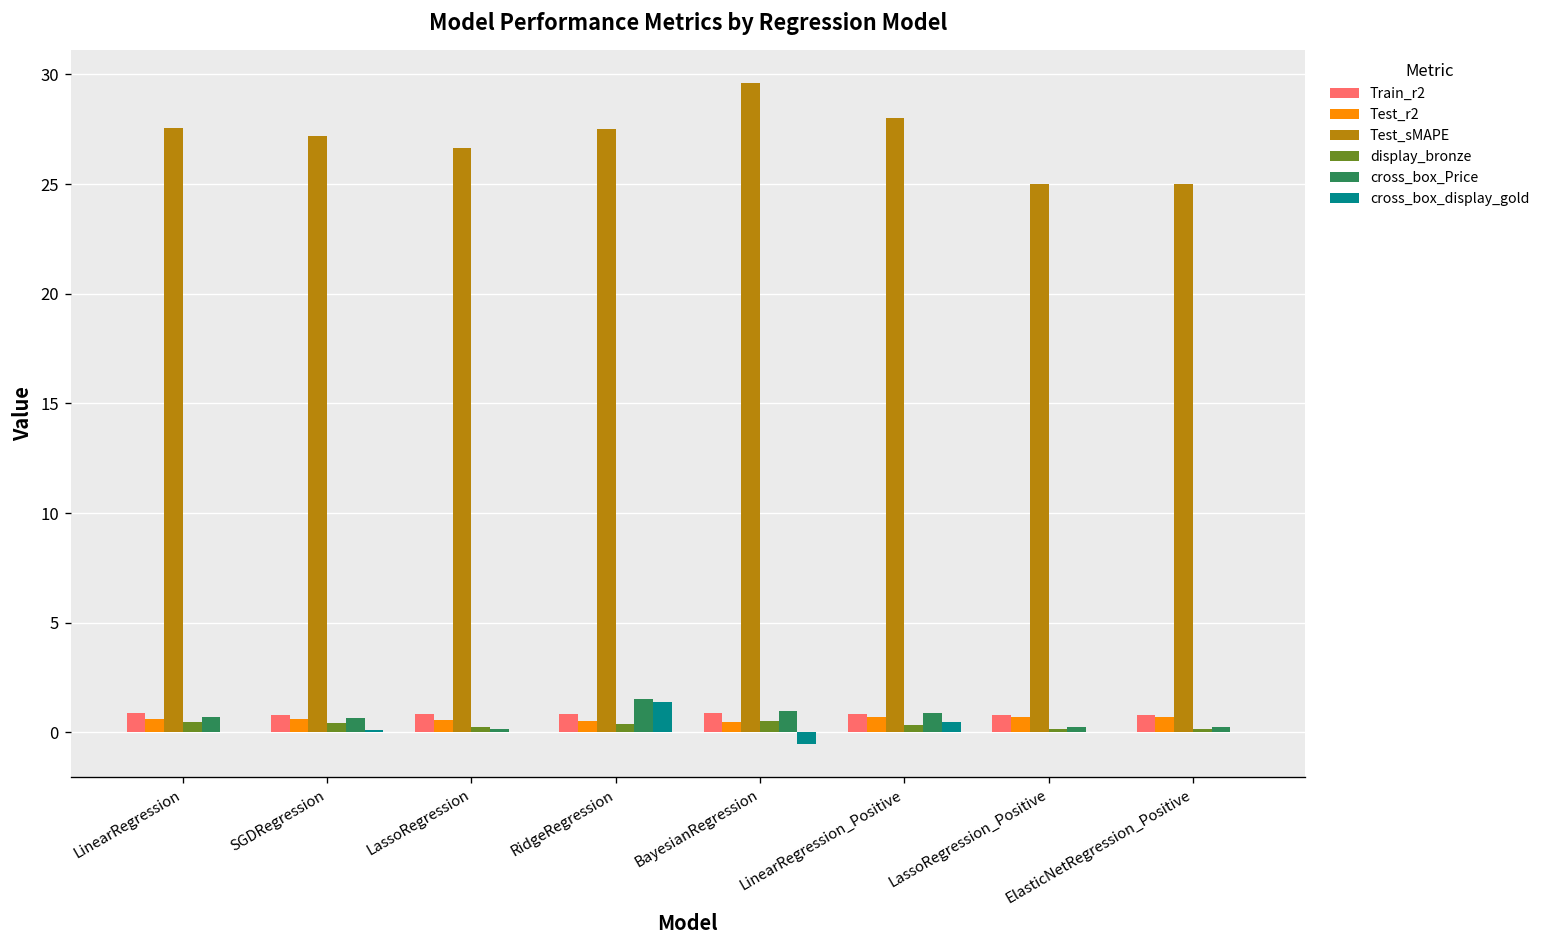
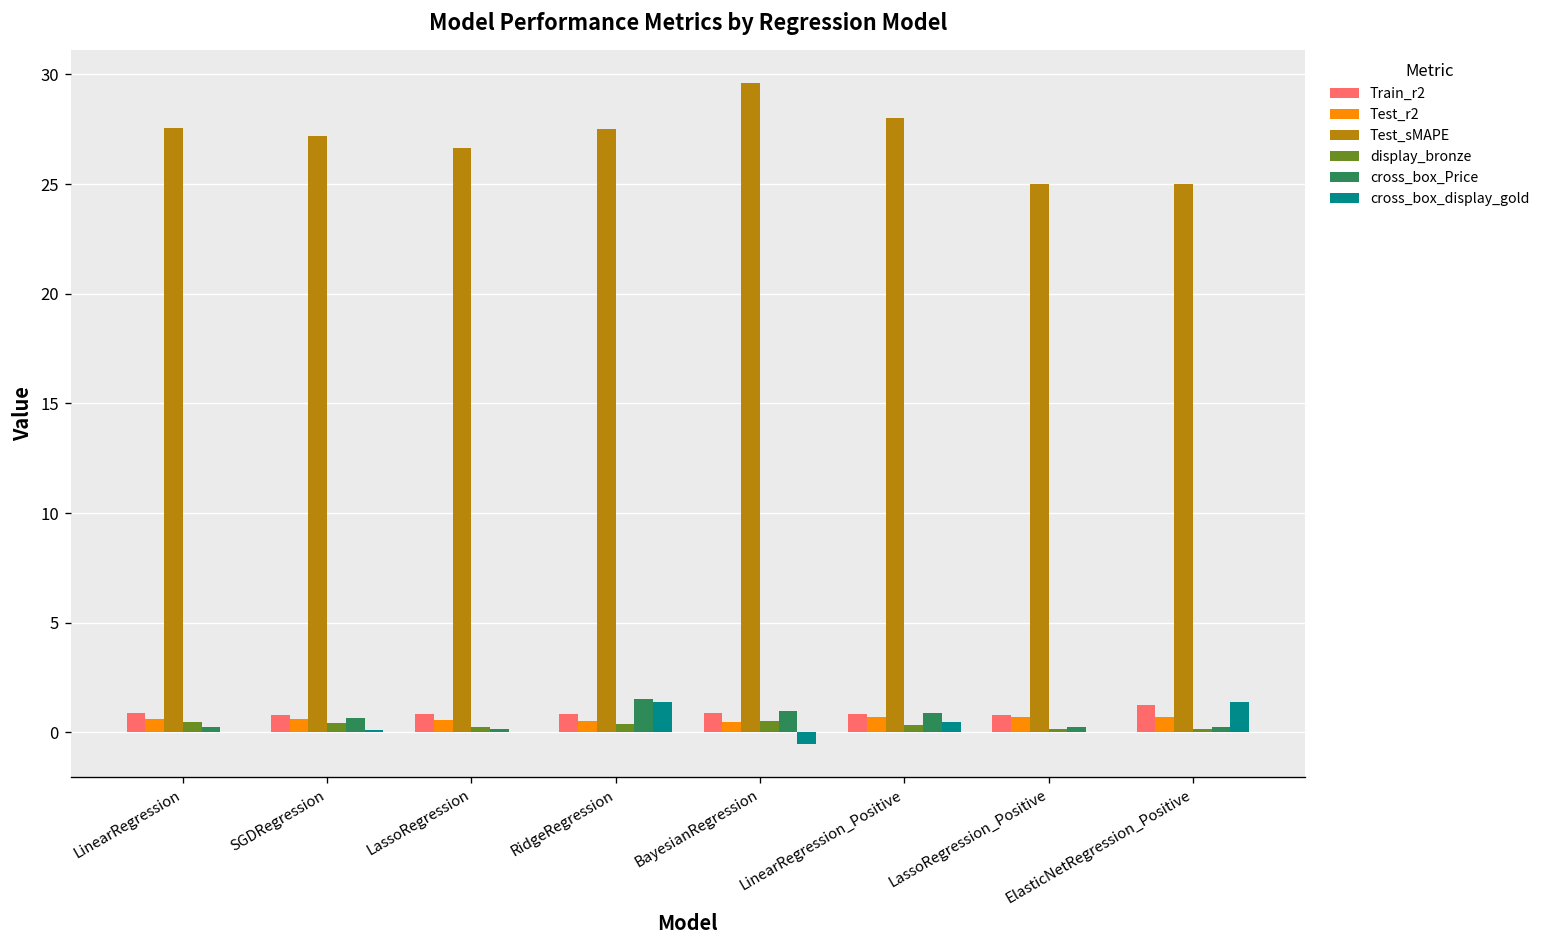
cross_box_Price, LinearRegression: 0.7 -> 0.2
Train_r2, ElasticNetRegression_Positive: 0.8 -> 1.3
cross_box_display_gold, ElasticNetRegression_Positive: 0.0 -> 1.4
